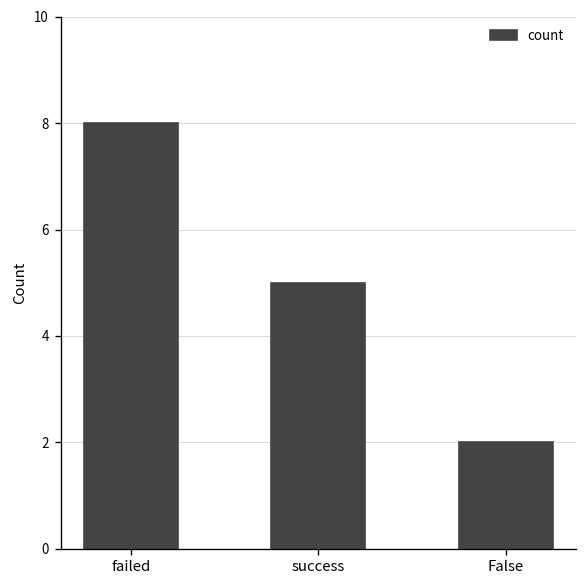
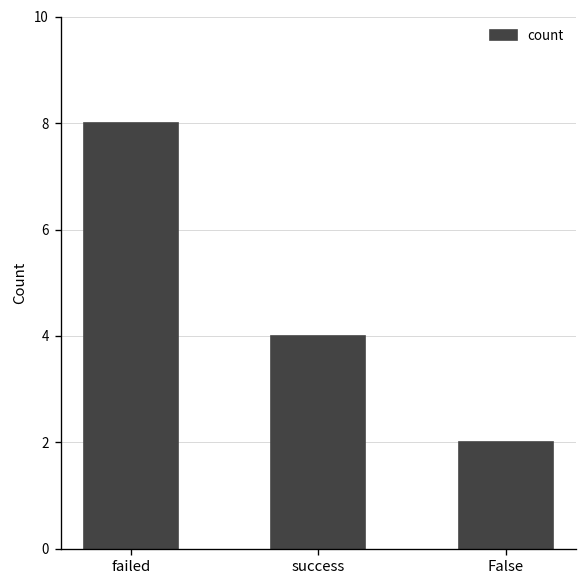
success: 5 -> 4
